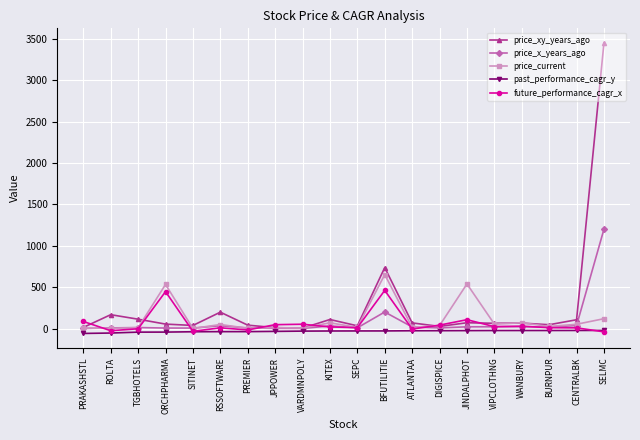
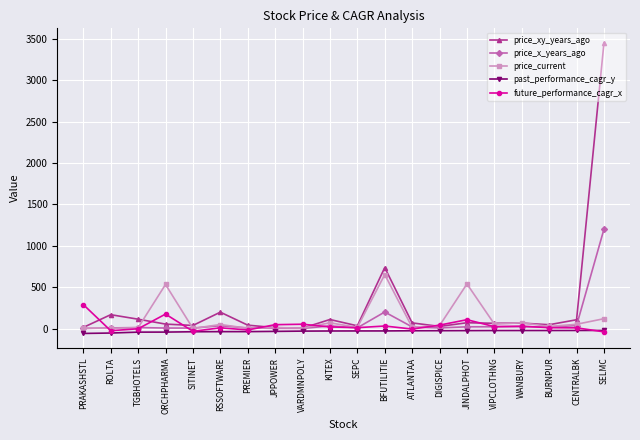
future_performance_cagr_x, PRAKASHSTL: 100 -> 300
future_performance_cagr_x, ORCHPHARMA: 400 -> 200
future_performance_cagr_x, BFUTILITIE: 500 -> 0
